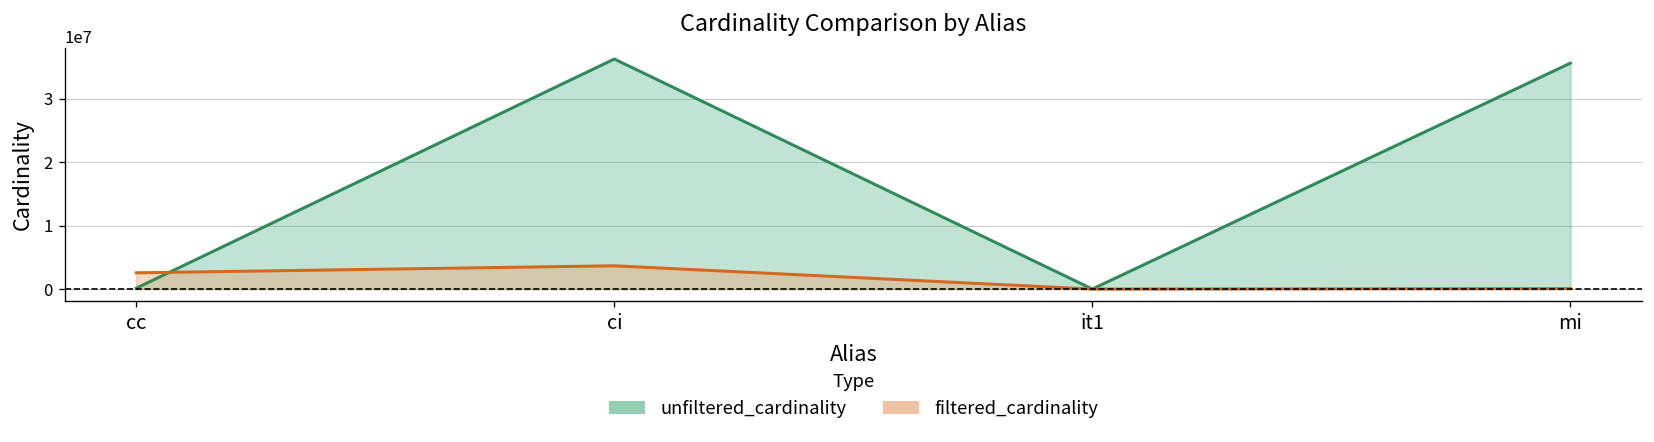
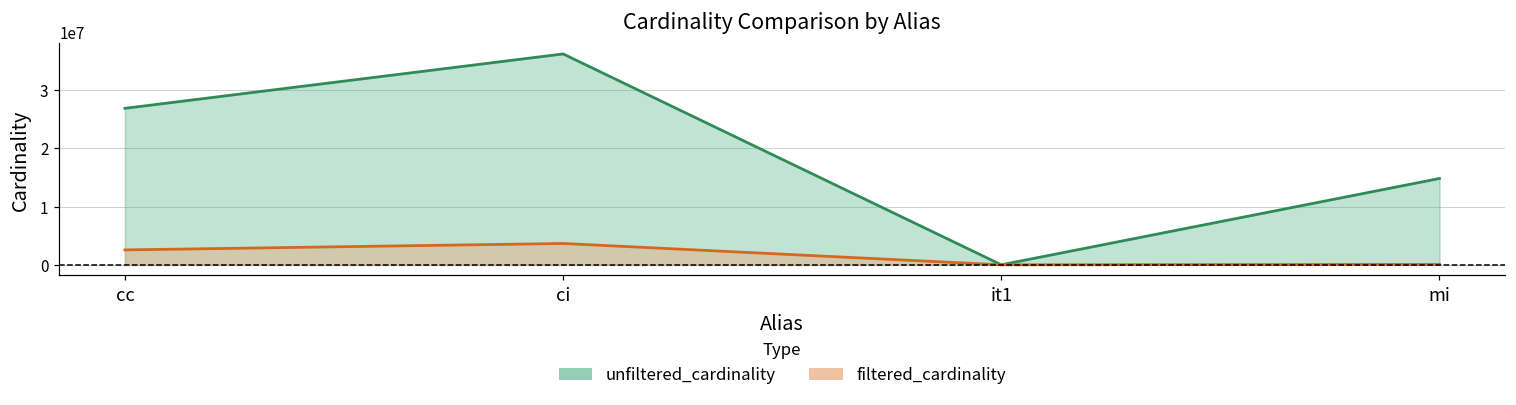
unfiltered_cardinality, cc: 0 -> 27000000
unfiltered_cardinality, mi: 36000000 -> 15000000
